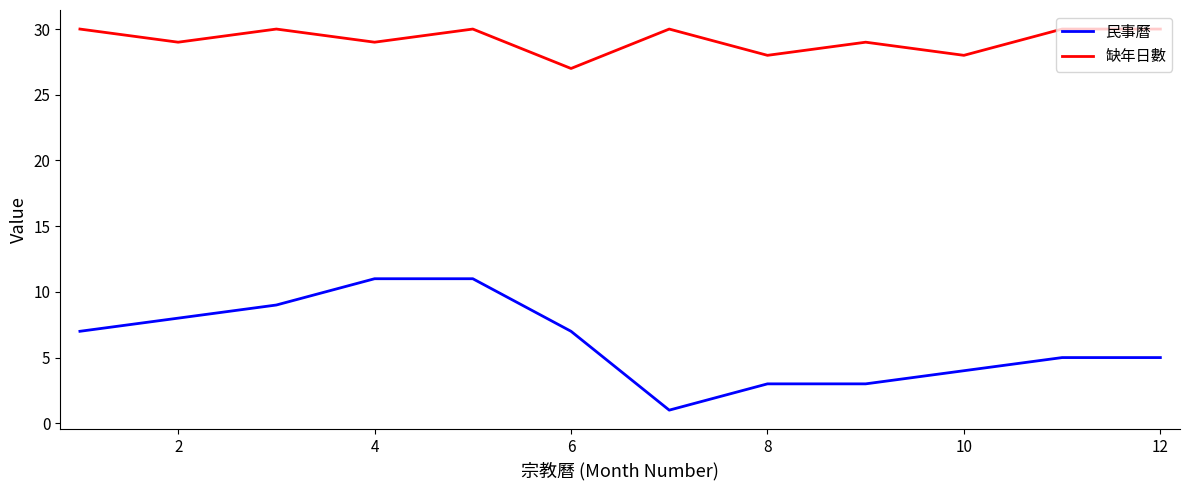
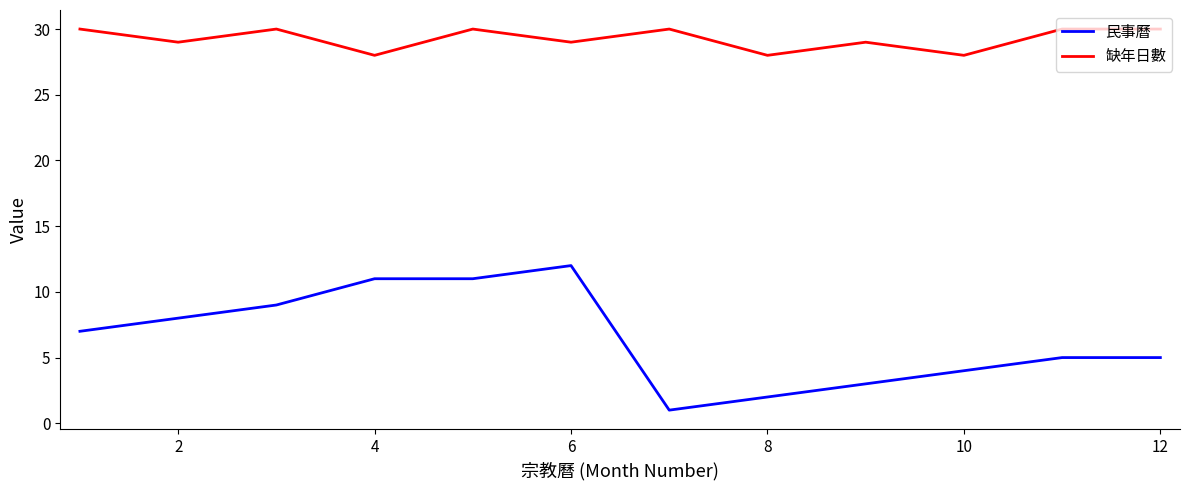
缺年日數, 4: 29 -> 28
民事曆, 6: 7 -> 12
缺年日數, 6: 27 -> 29
民事曆, 8: 3 -> 2
